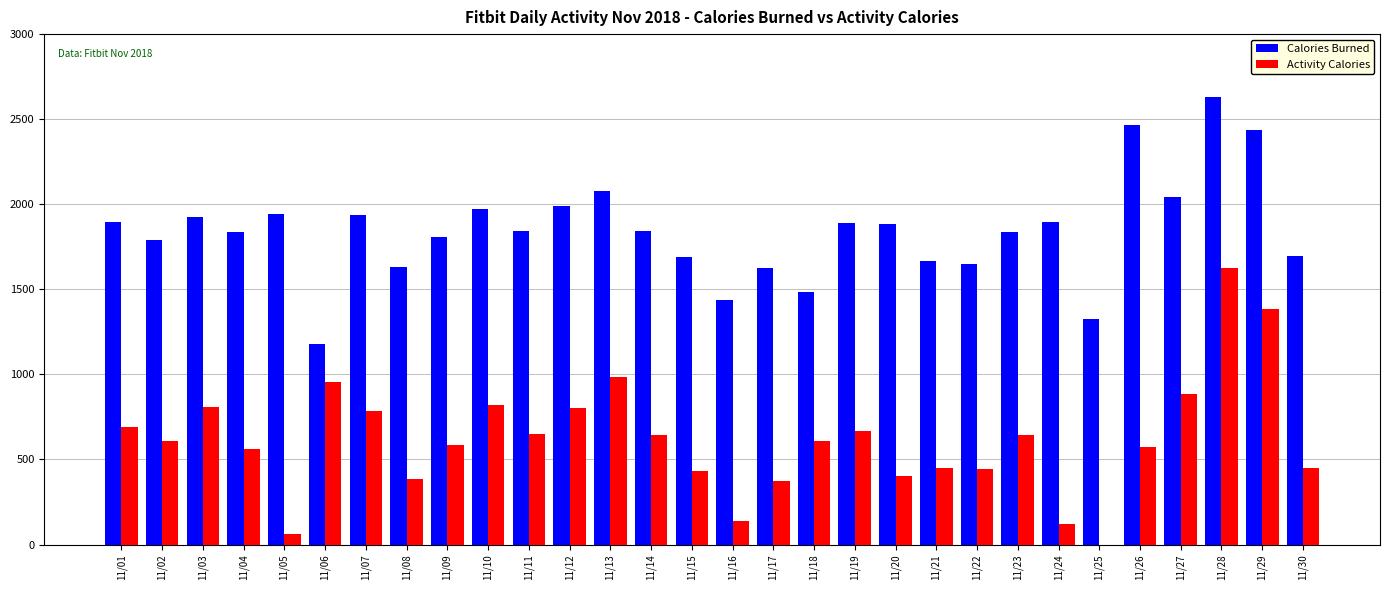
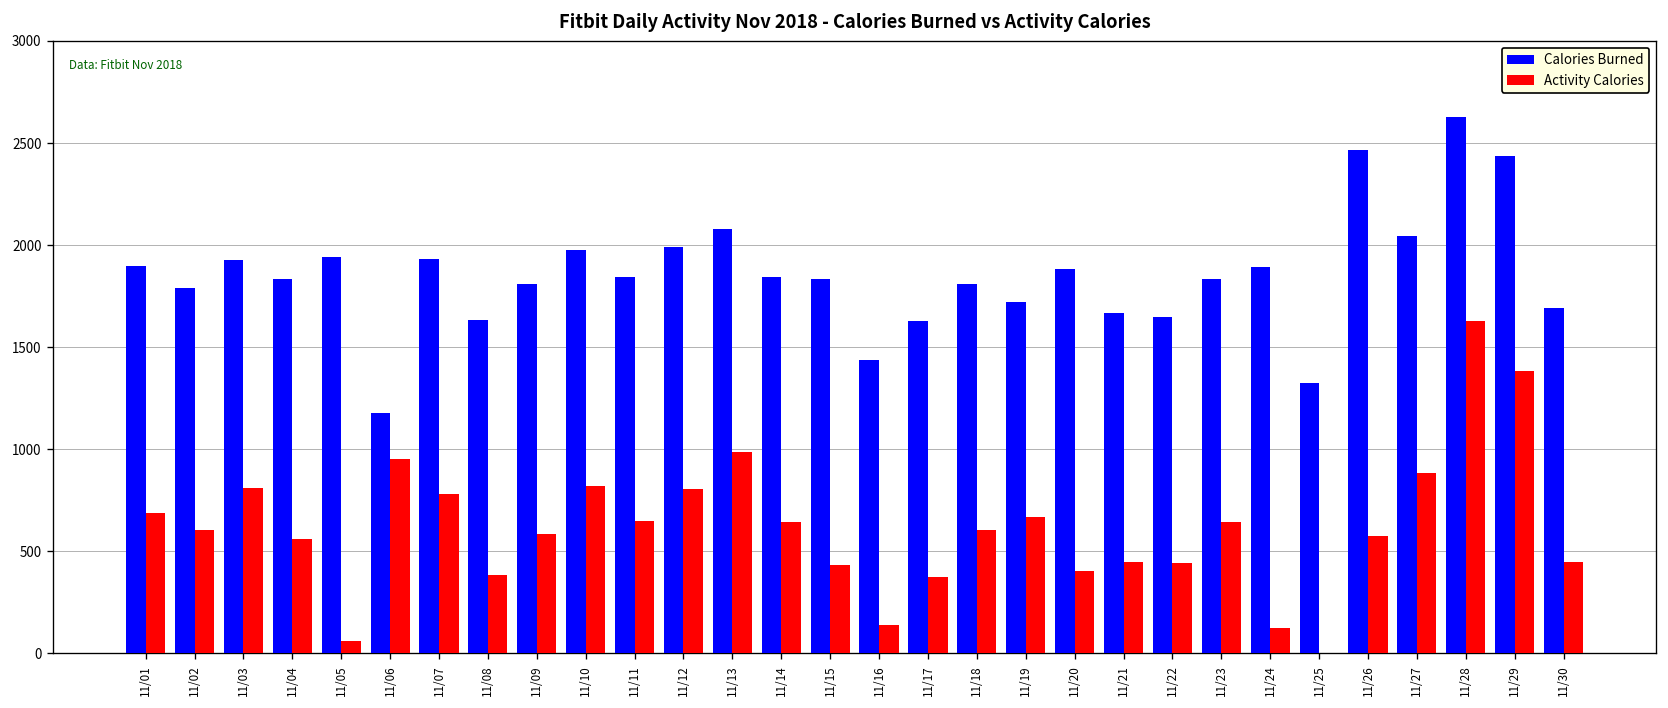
Calories Burned, 11/15: 1690 -> 1830
Calories Burned, 11/18: 1490 -> 1810
Calories Burned, 11/19: 1890 -> 1720
